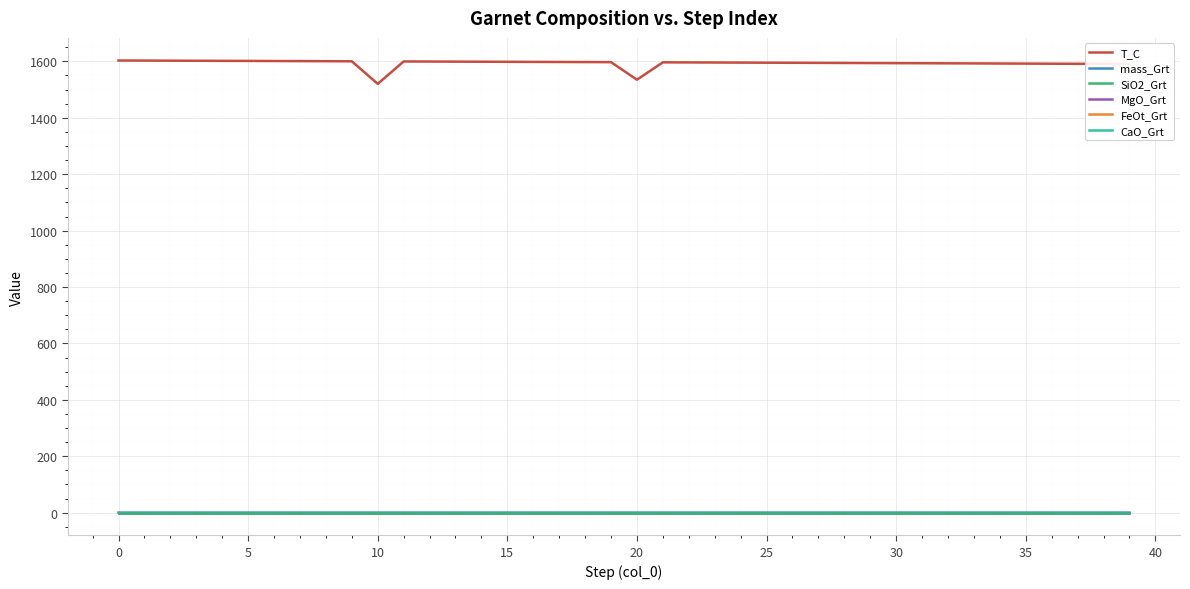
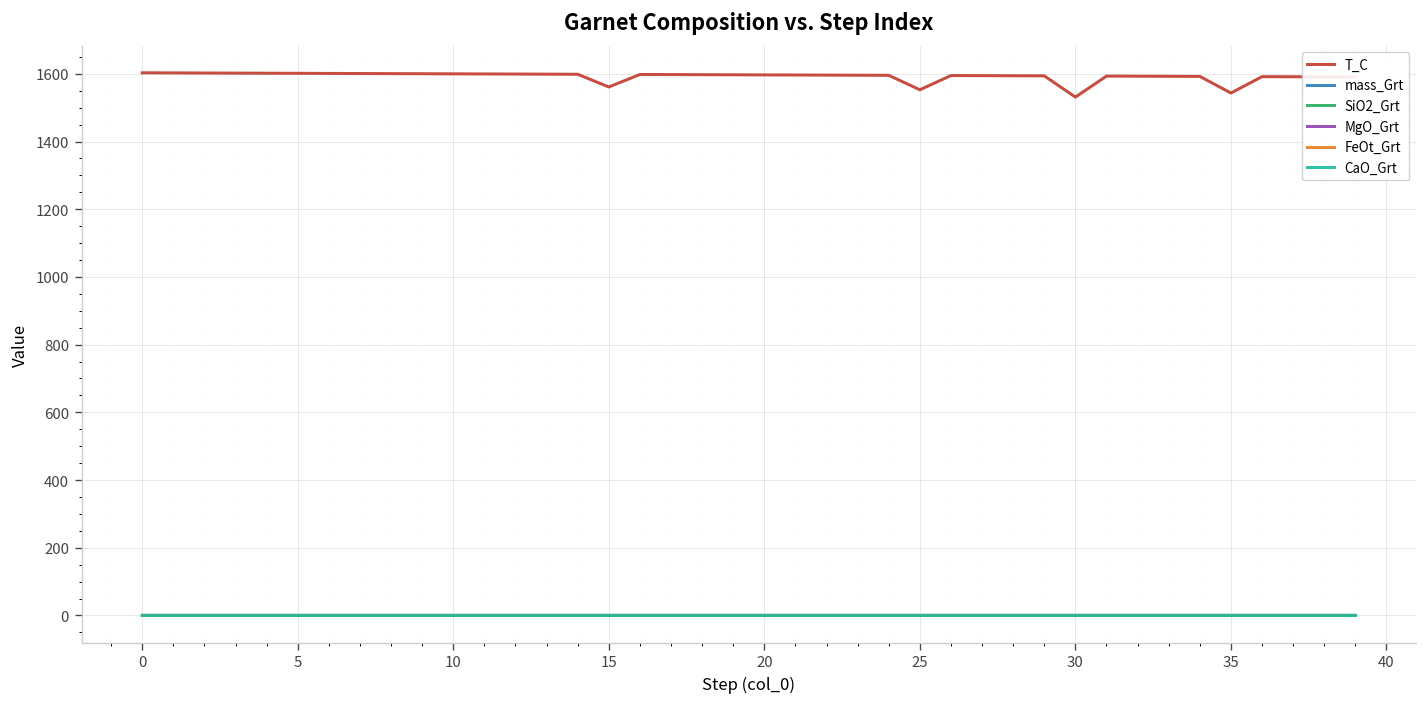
T_C, 10: 1520 -> 1600
T_C, 15: 1600 -> 1560
T_C, 20: 1530 -> 1600
T_C, 25: 1600 -> 1550
T_C, 30: 1590 -> 1530
T_C, 35: 1590 -> 1540
